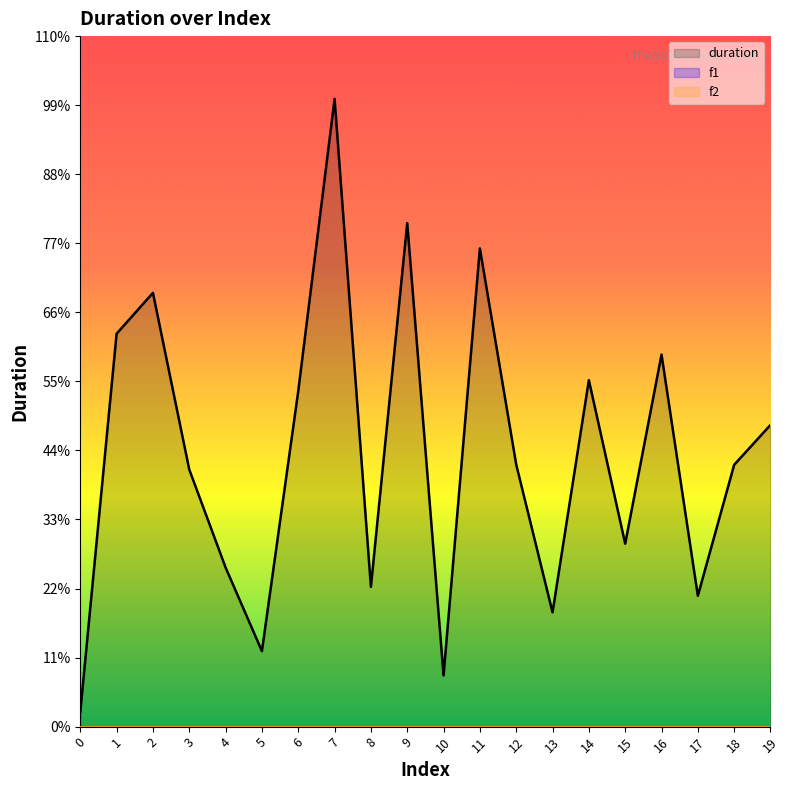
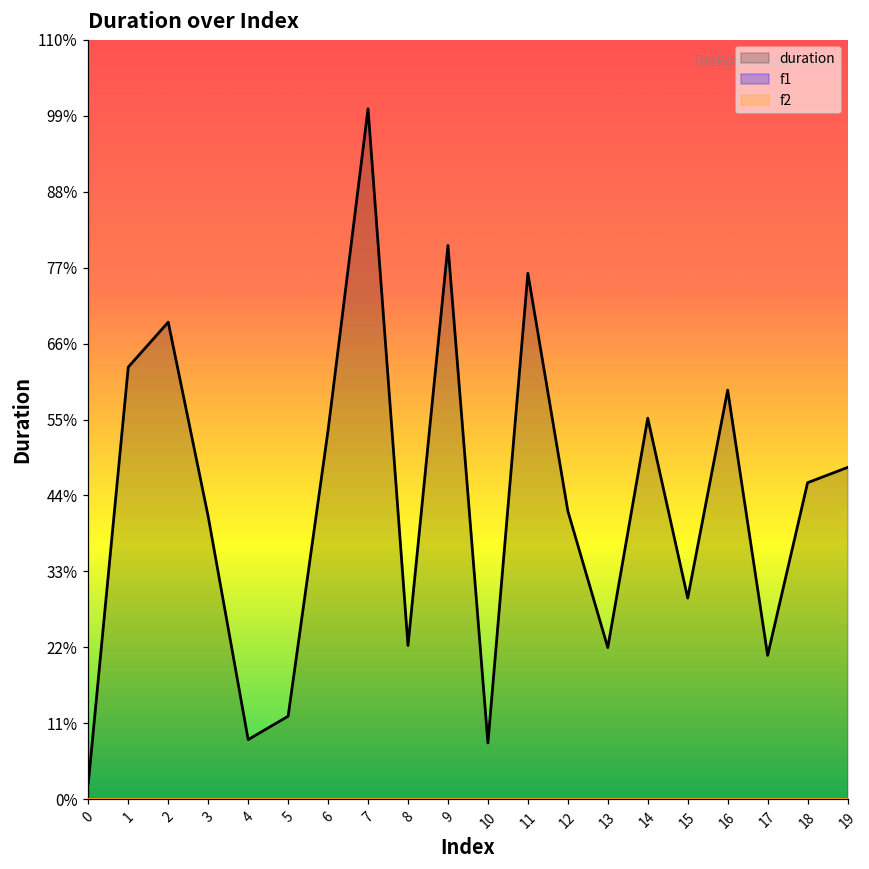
duration, 4: 25% -> 9%
duration, 13: 18% -> 22%
duration, 18: 42% -> 46%
